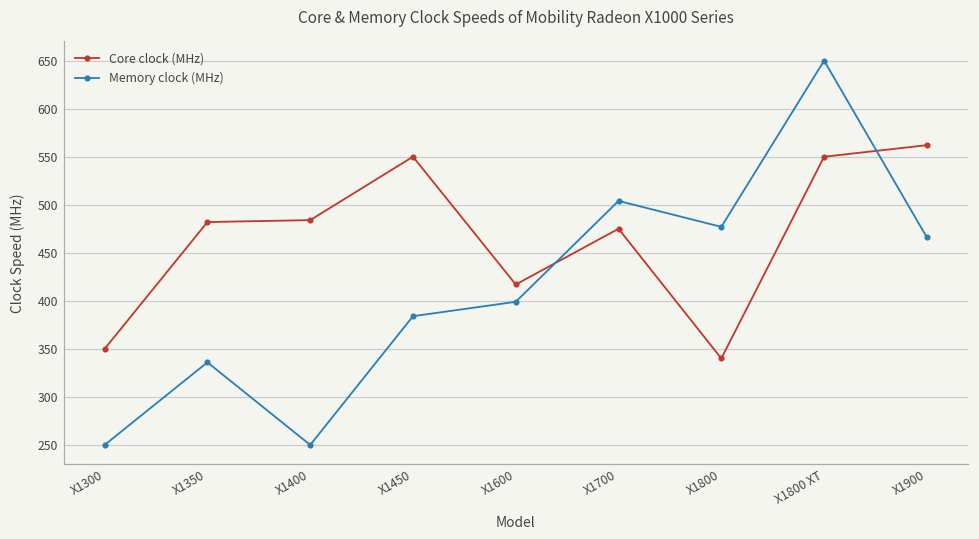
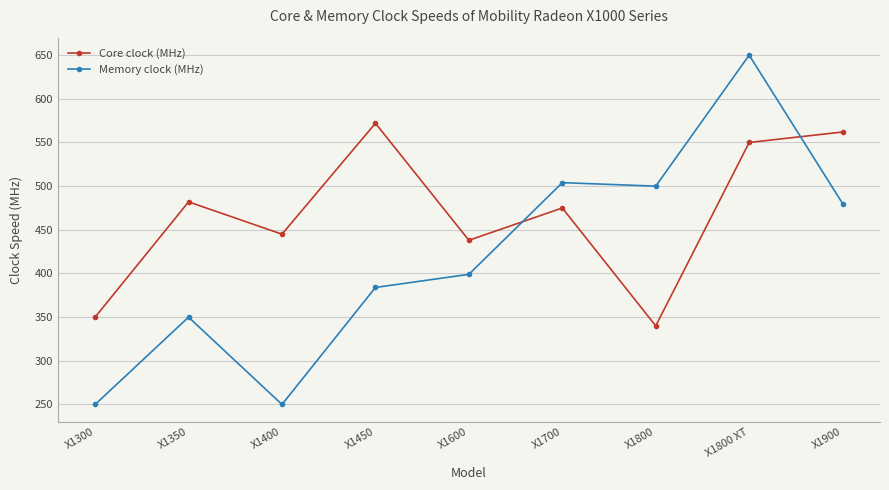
Memory clock (MHz), X1350: 340 -> 350
Core clock (MHz), X1400: 480 -> 450
Core clock (MHz), X1450: 550 -> 570
Core clock (MHz), X1600: 420 -> 440
Memory clock (MHz), X1800: 480 -> 500
Memory clock (MHz), X1900: 470 -> 480
